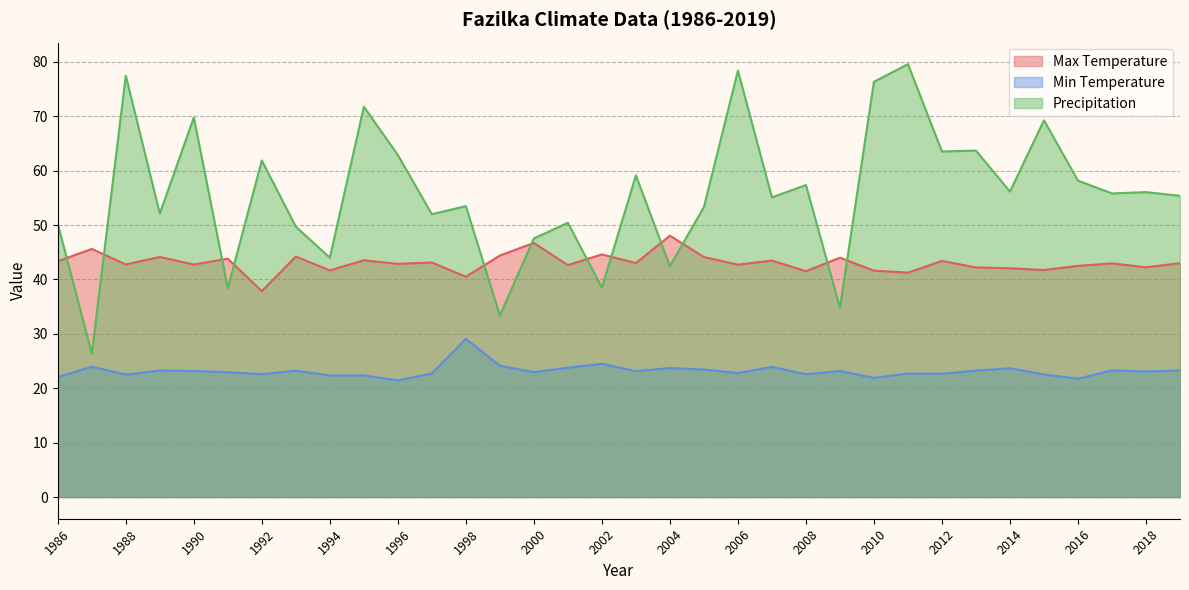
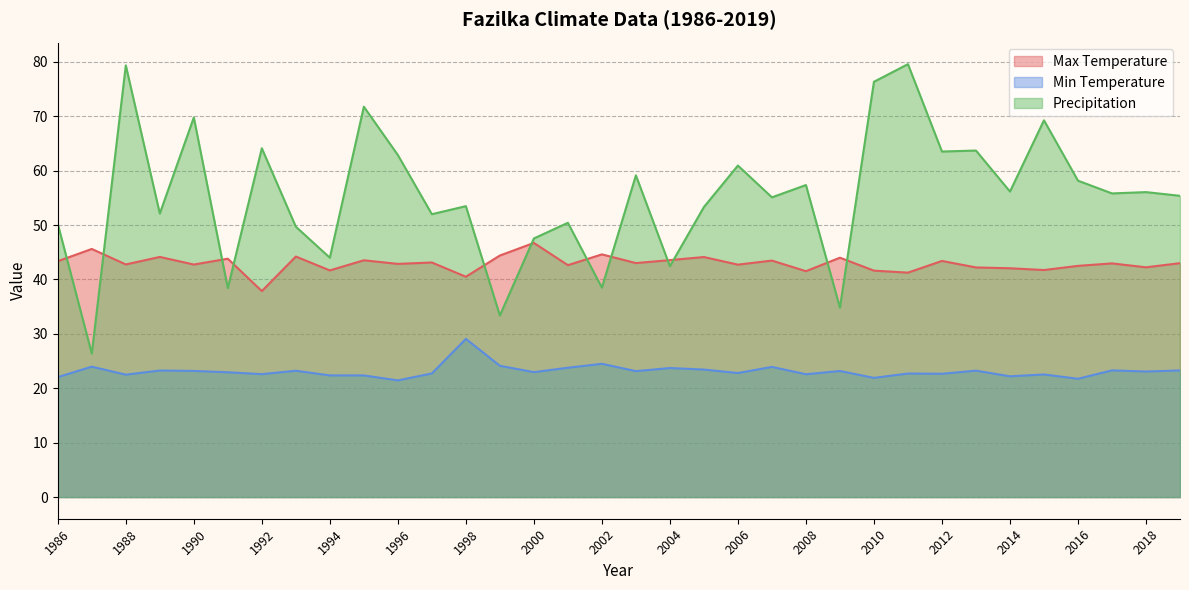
Precipitation, 1988: 77 -> 79
Precipitation, 1992: 62 -> 64
Max Temperature, 2004: 48 -> 44
Precipitation, 2006: 78 -> 61
Min Temperature, 2014: 24 -> 22
